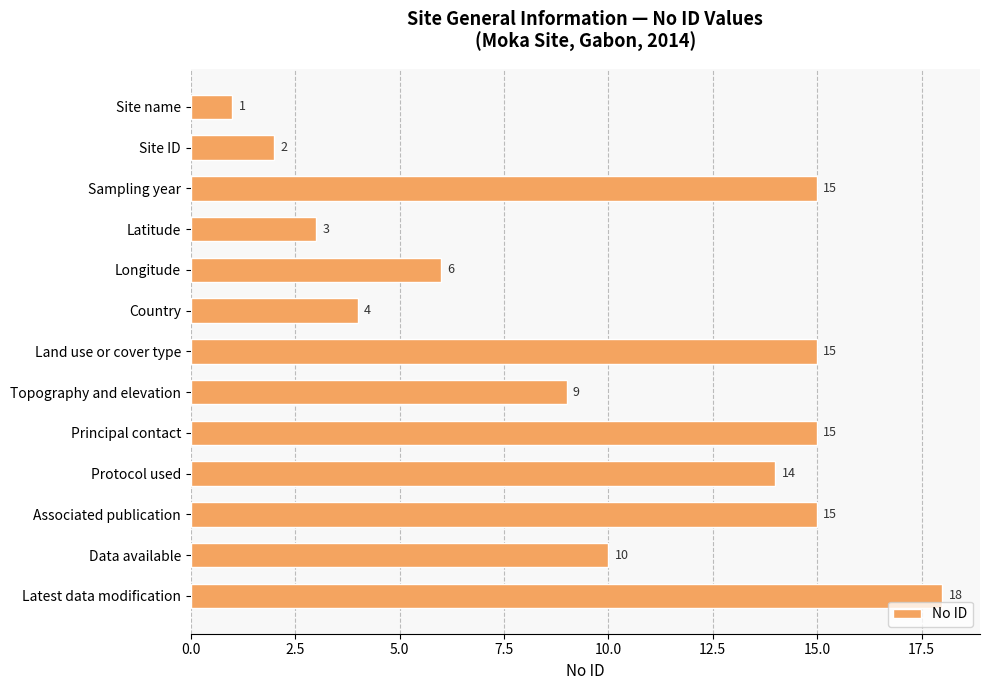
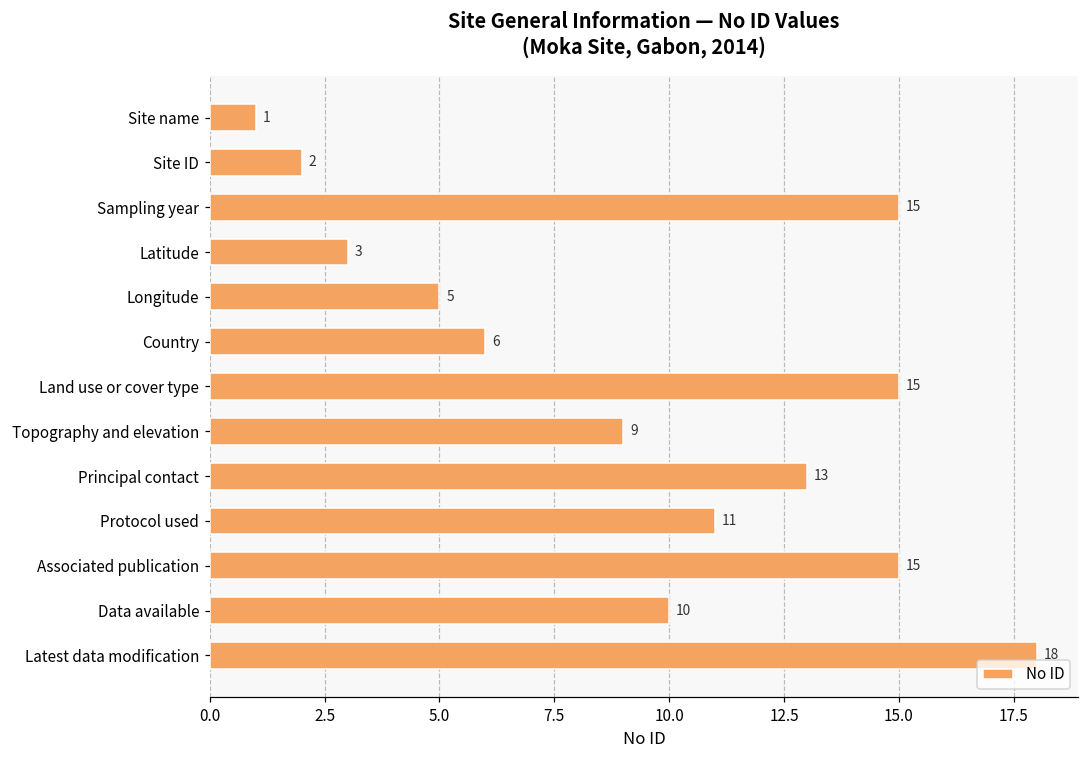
Longitude: 6 -> 5
Country: 4 -> 6
Principal contact: 15 -> 13
Protocol used: 14 -> 11
